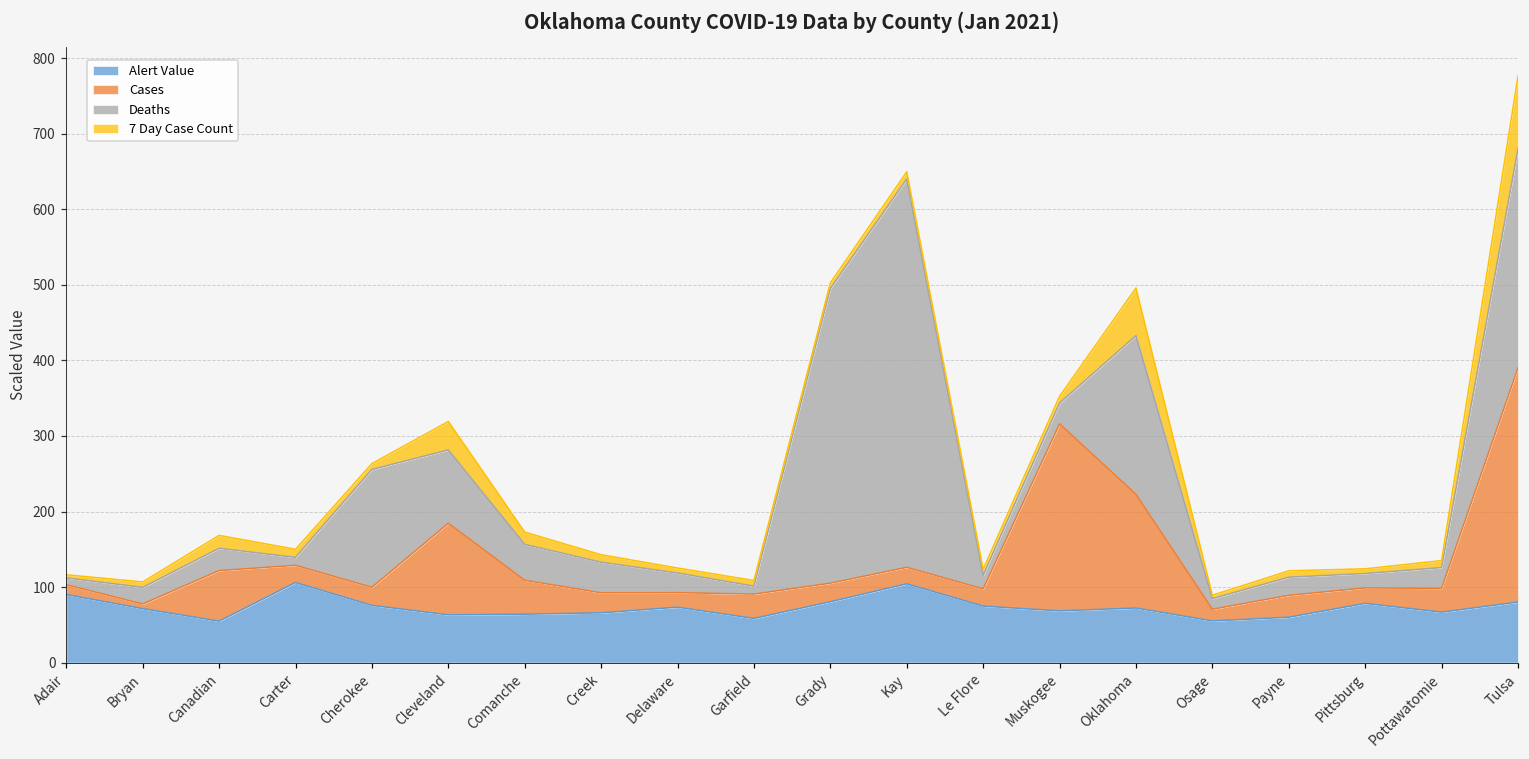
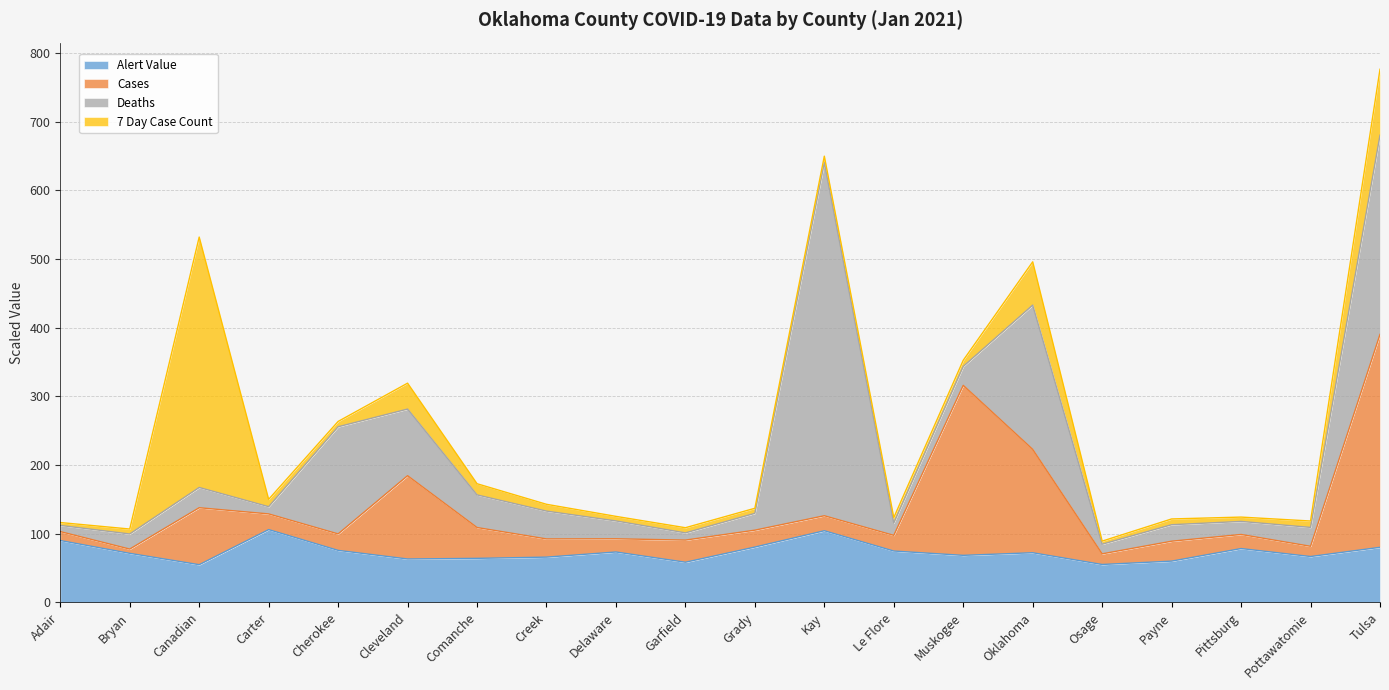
Cases, Canadian: 70 -> 80
7 Day Case Count, Canadian: 20 -> 360
Deaths, Grady: 390 -> 20
Cases, Pottawatomie: 30 -> 10
